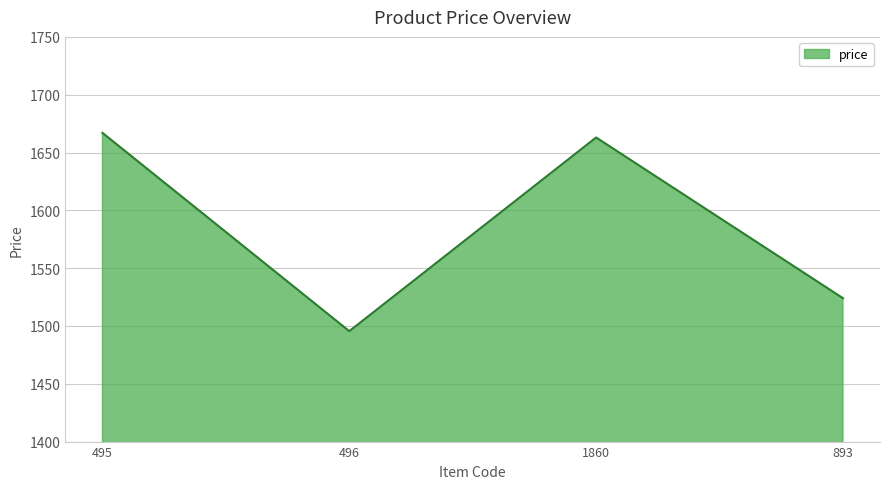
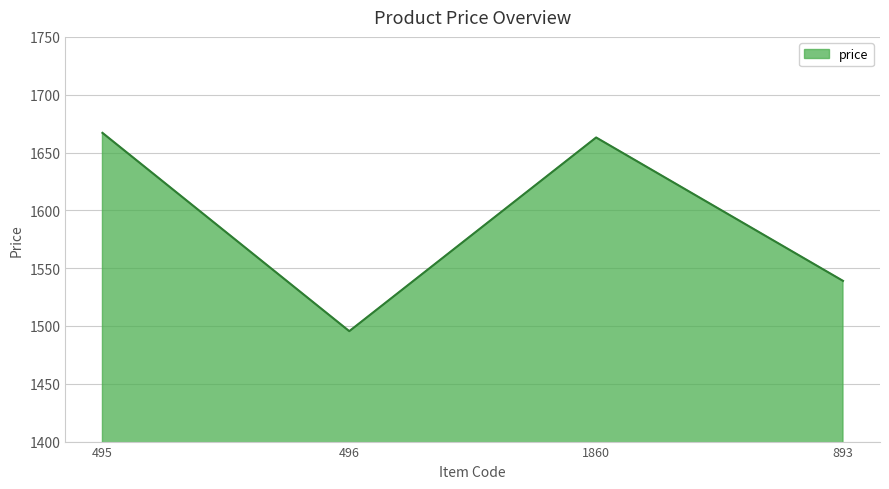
893: 1524 -> 1539
